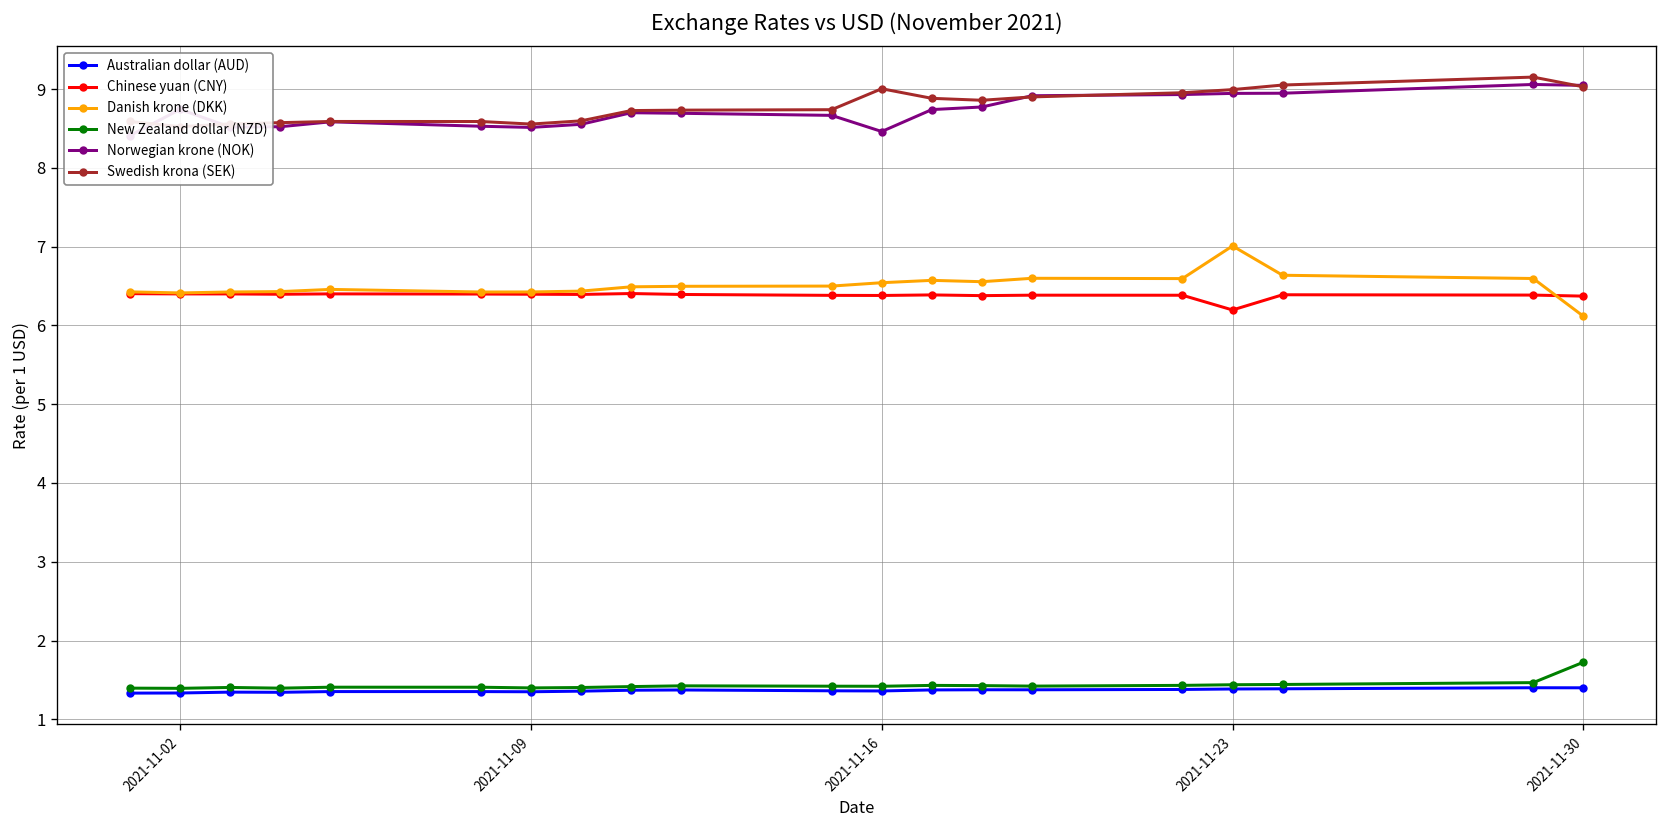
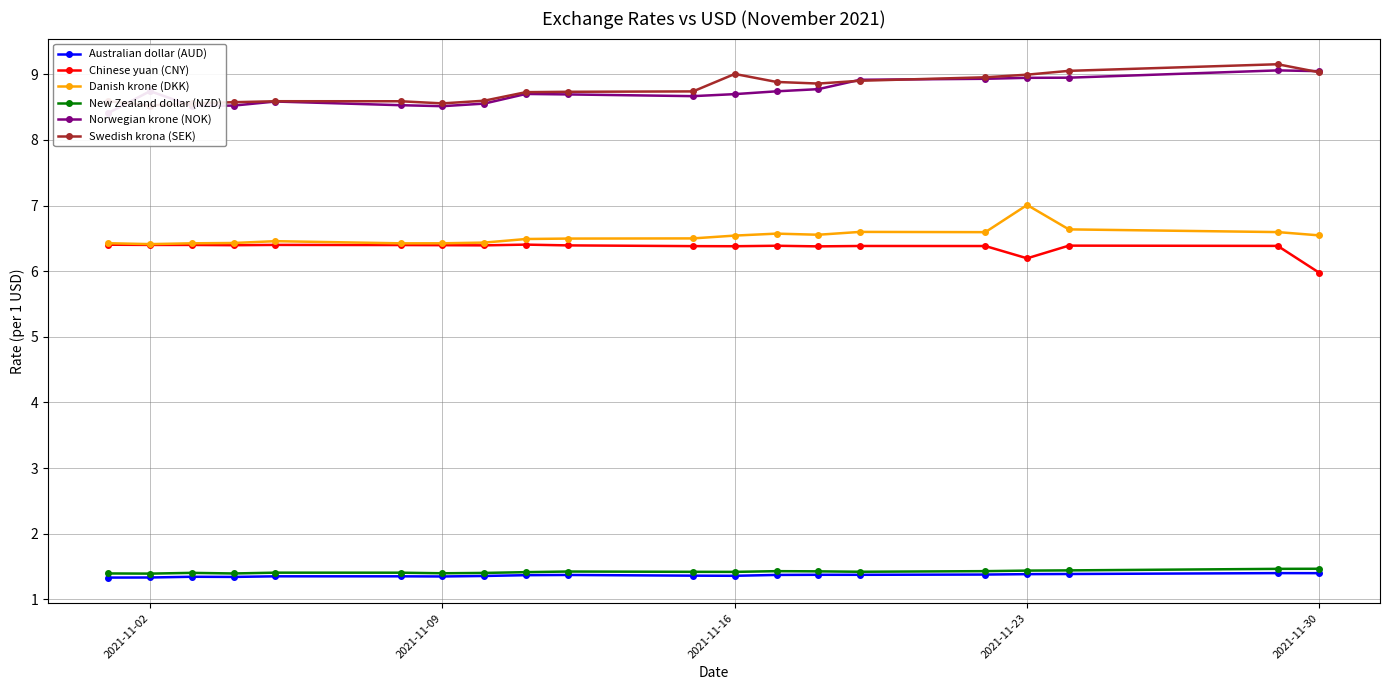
Norwegian krone (NOK), 2021-11-16: 8.5 -> 8.7
Chinese yuan (CNY), 2021-11-30: 6.4 -> 6.0
Danish krone (DKK), 2021-11-30: 6.1 -> 6.5
New Zealand dollar (NZD), 2021-11-30: 1.7 -> 1.5
